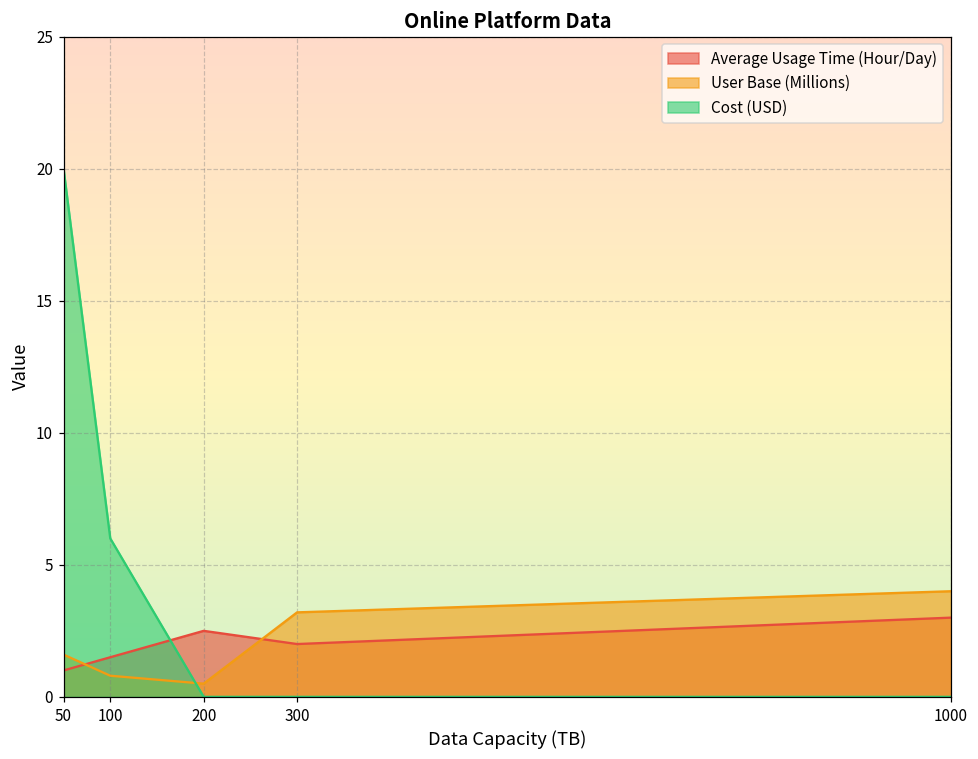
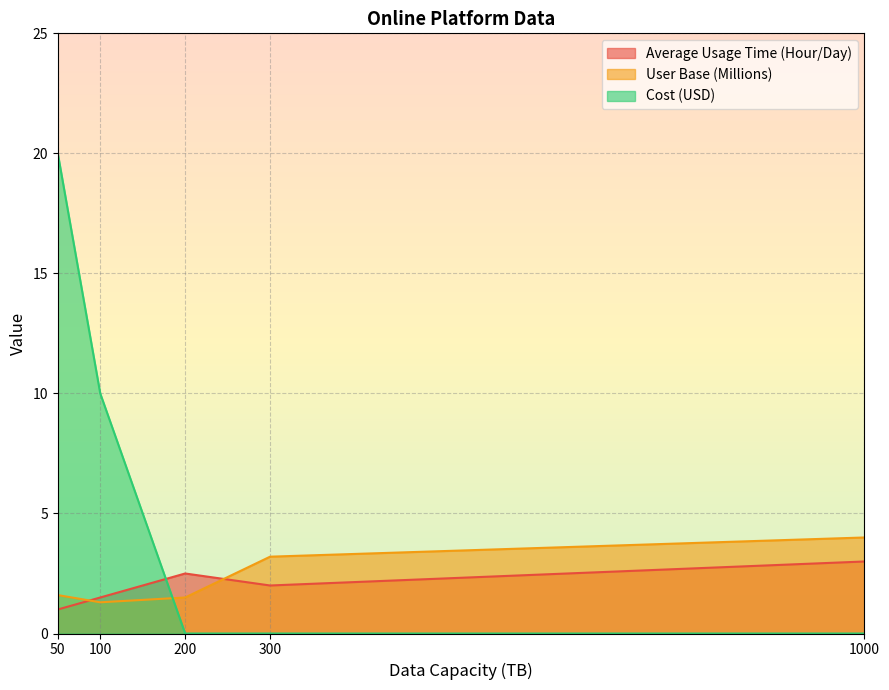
User Base (Millions), 100: 0.8 -> 1.3
Cost (USD), 100: 6 -> 10
User Base (Millions), 200: 0.5 -> 1.5
